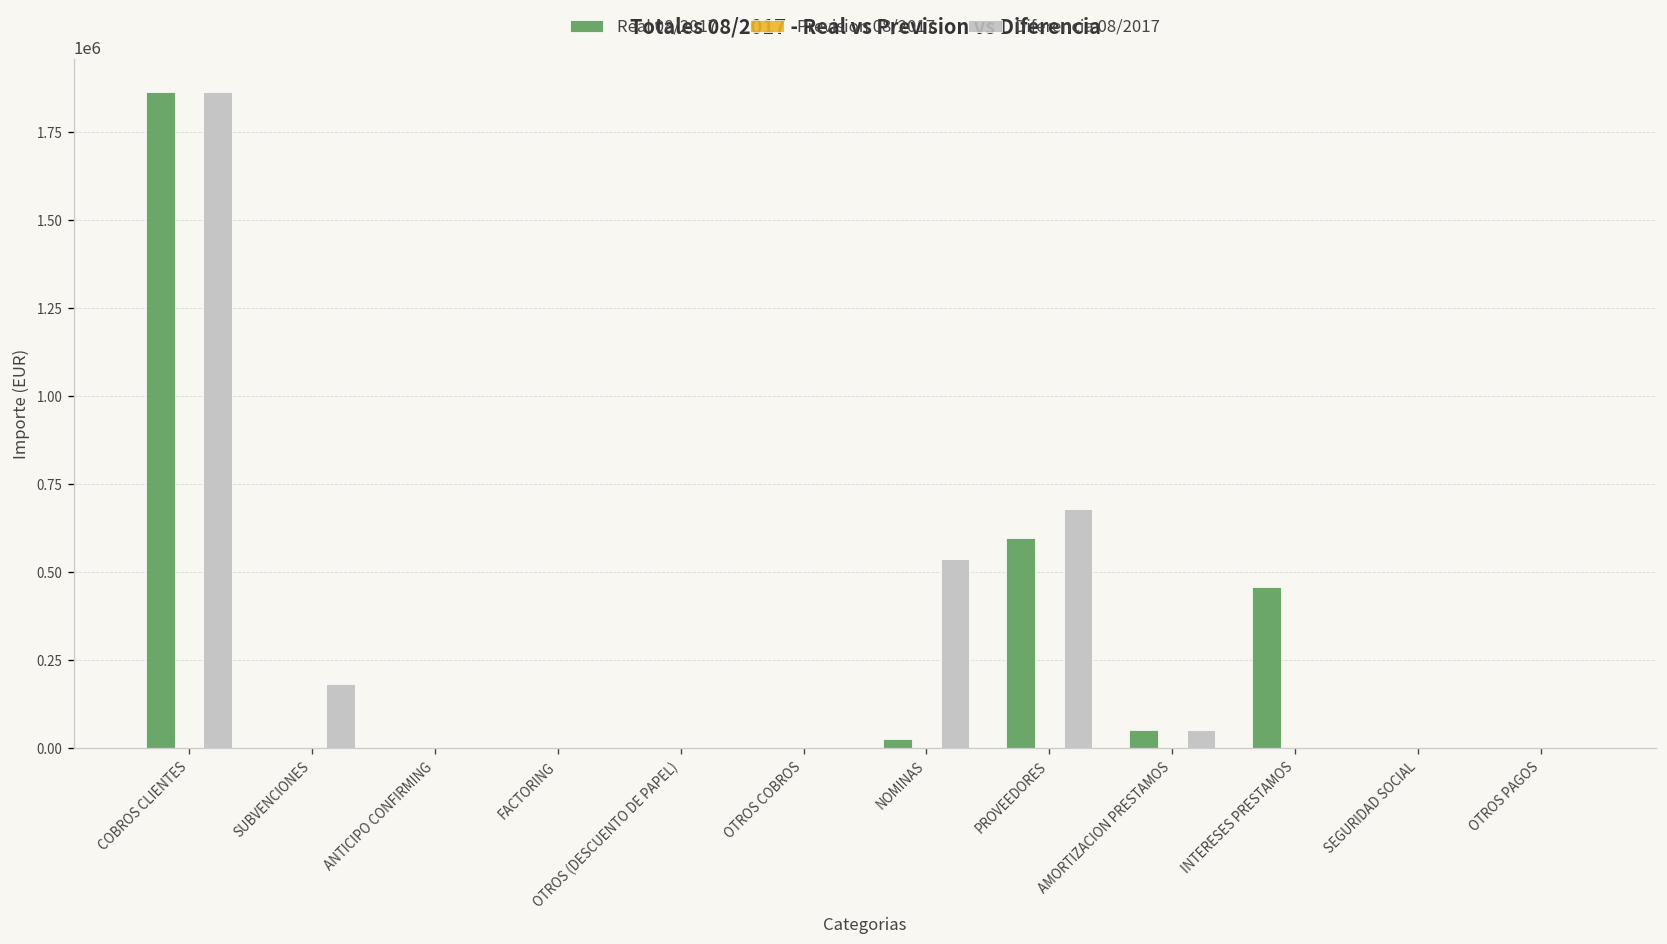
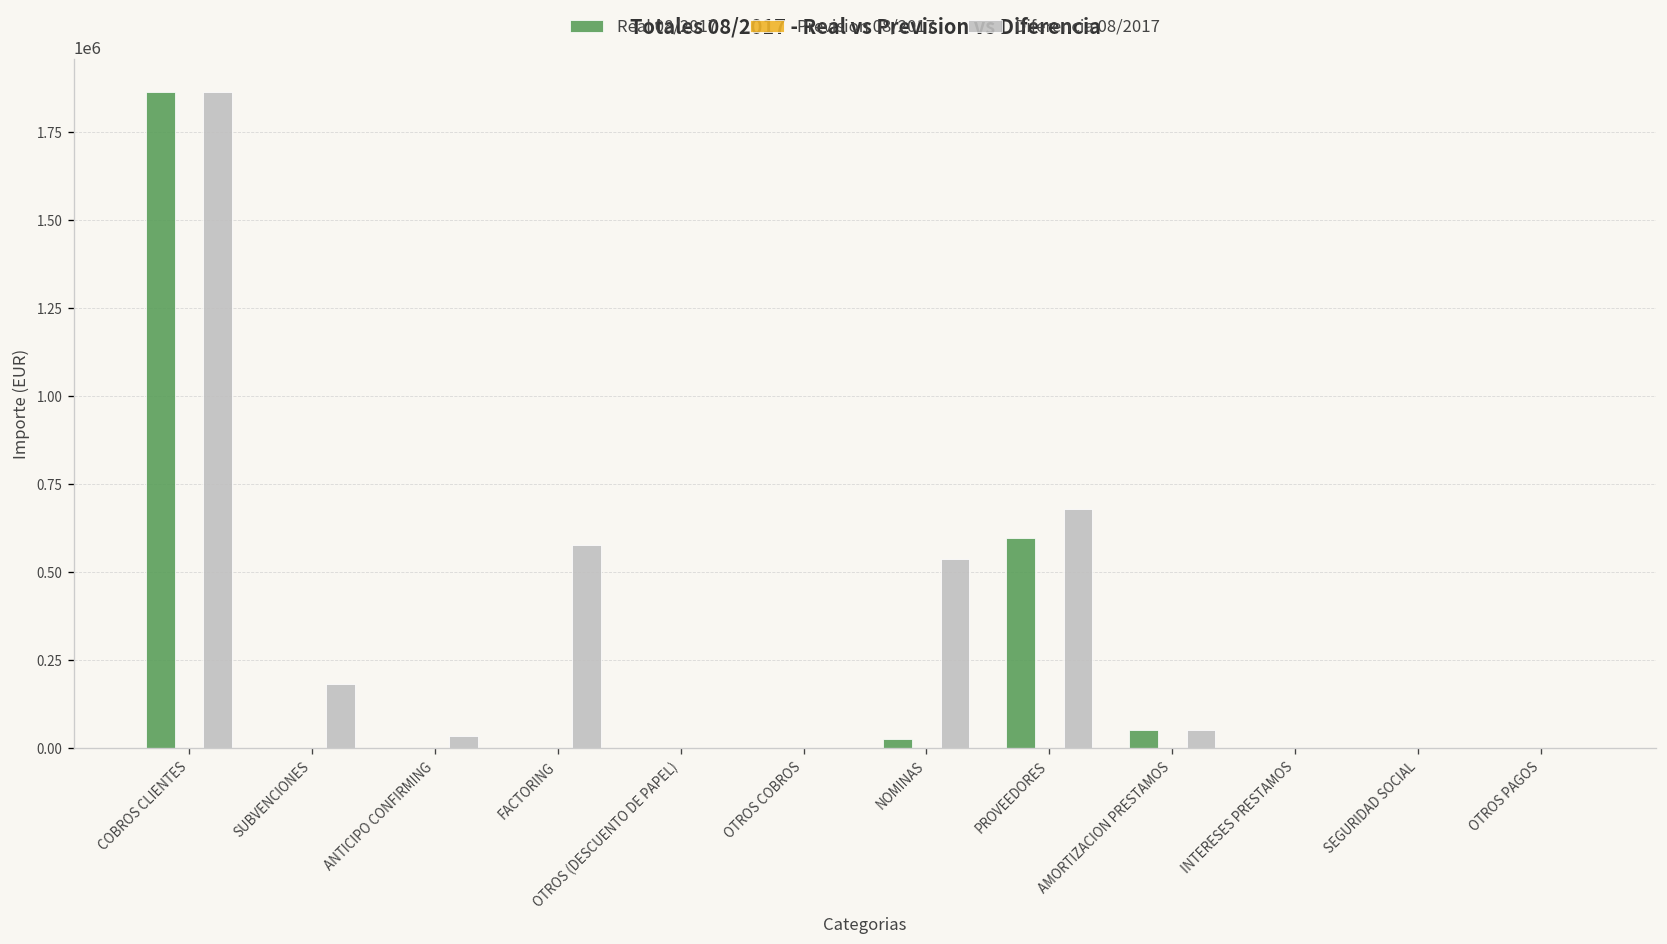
Diferencia 08/2017, ANTICIPO CONFIRMING: 0 -> 40000
Diferencia 08/2017, FACTORING: 0 -> 580000
Real 08/2017, INTERESES PRESTAMOS: 460000 -> 0
